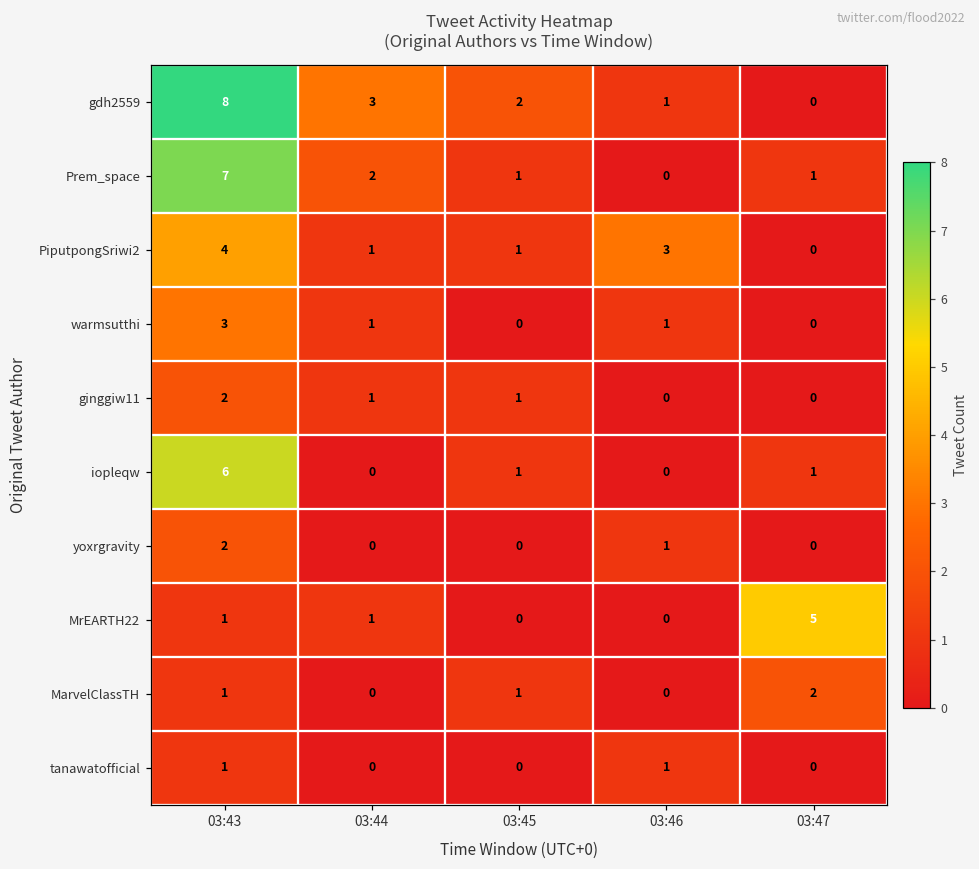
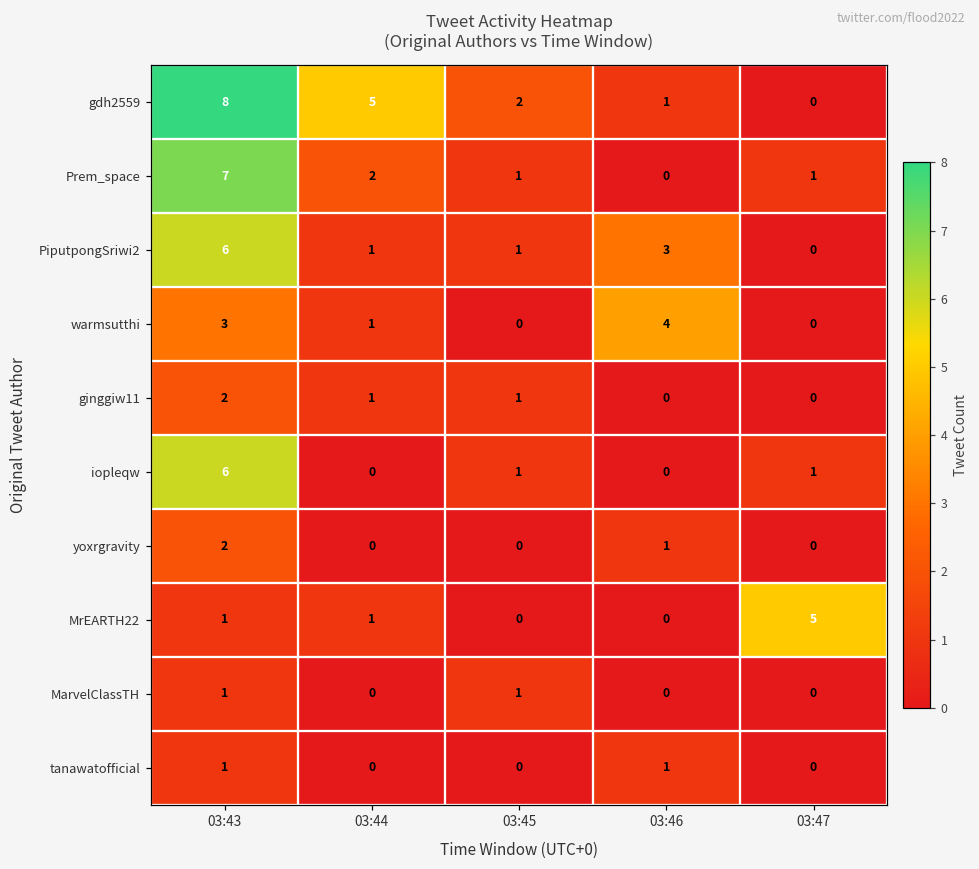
gdh2559, 03:44: 3 -> 5
PiputpongSriwi2, 03:43: 4 -> 6
warmsutthi, 03:46: 1 -> 4
MarvelClassTH, 03:47: 2 -> 0
